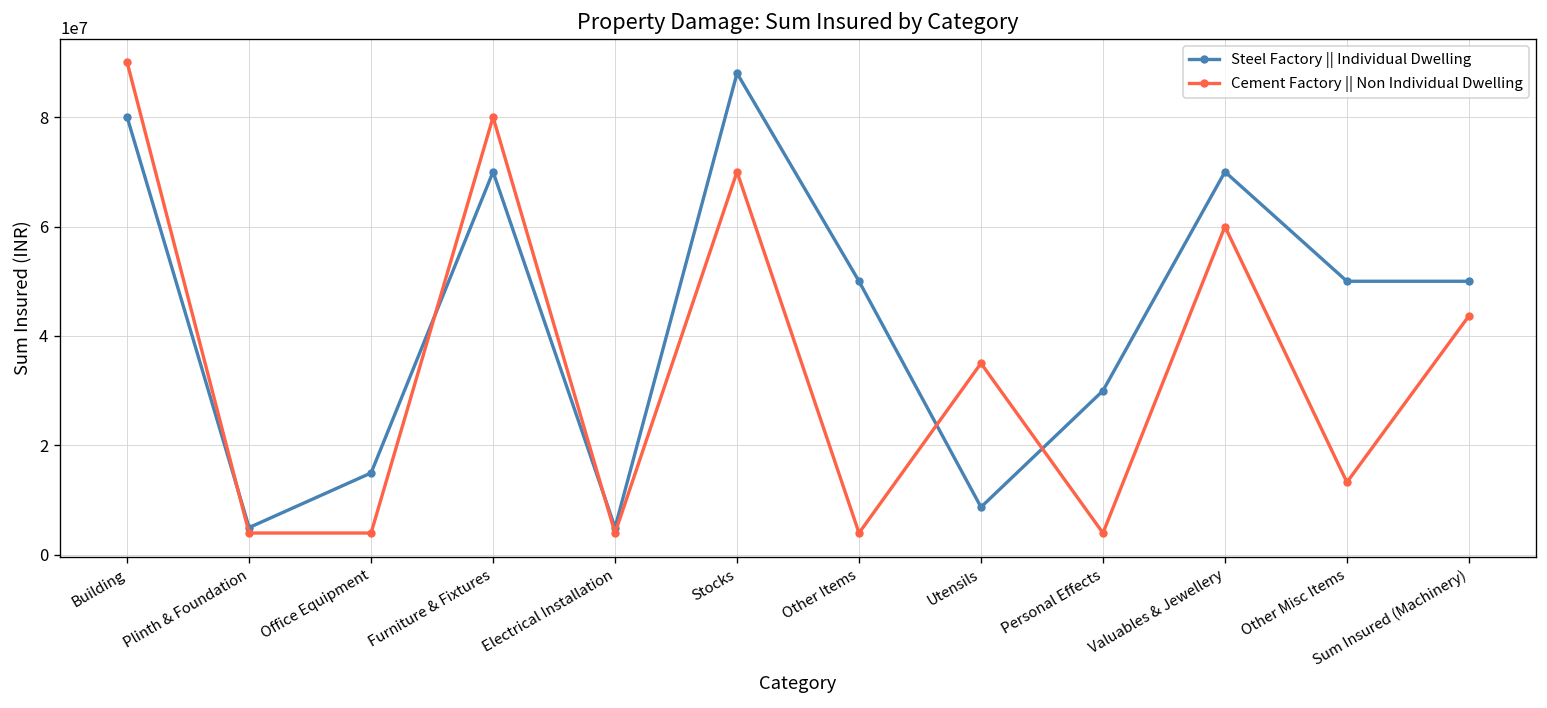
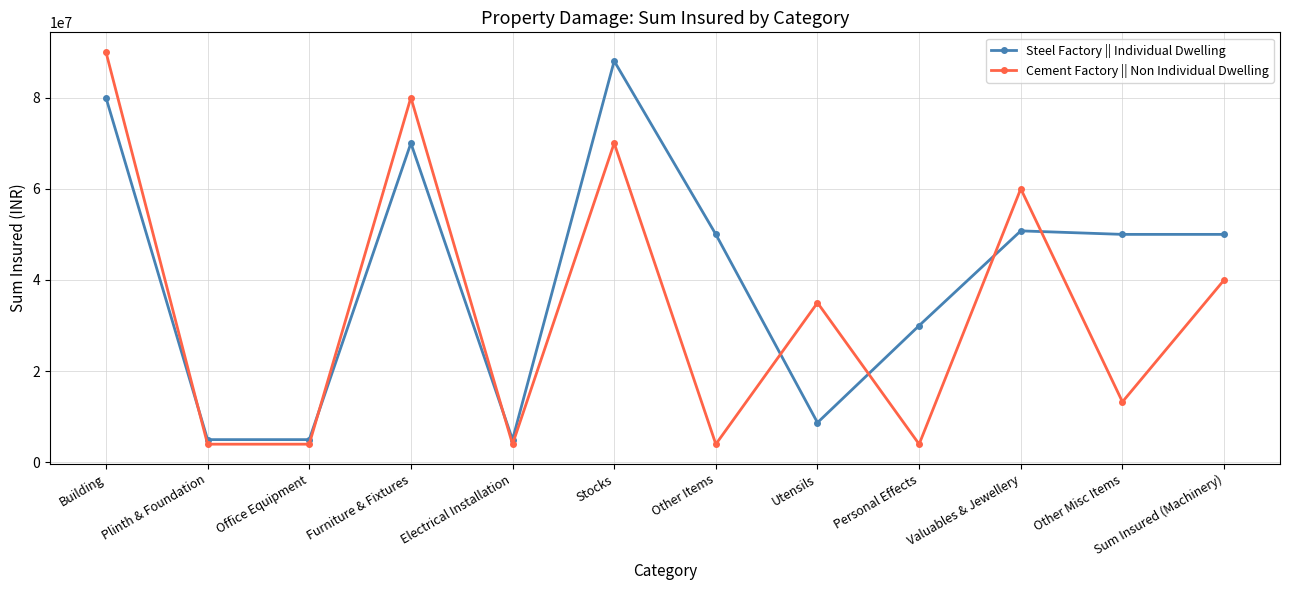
Steel Factory || Individual Dwelling, Office Equipment: 15000000 -> 5000000
Steel Factory || Individual Dwelling, Valuables & Jewellery: 70000000 -> 51000000
Cement Factory || Non Individual Dwelling, Sum Insured (Machinery): 44000000 -> 40000000
